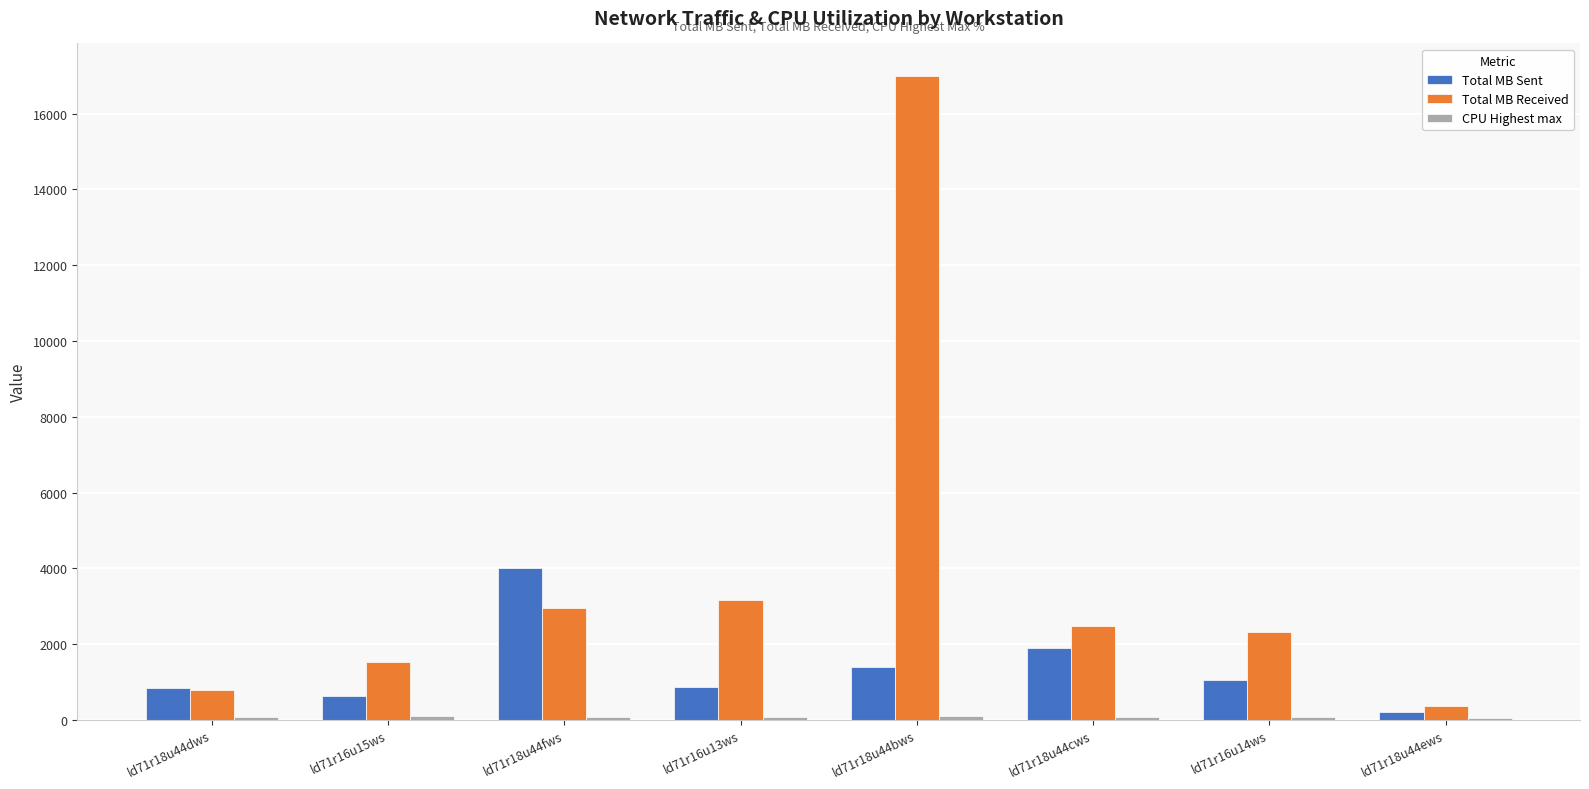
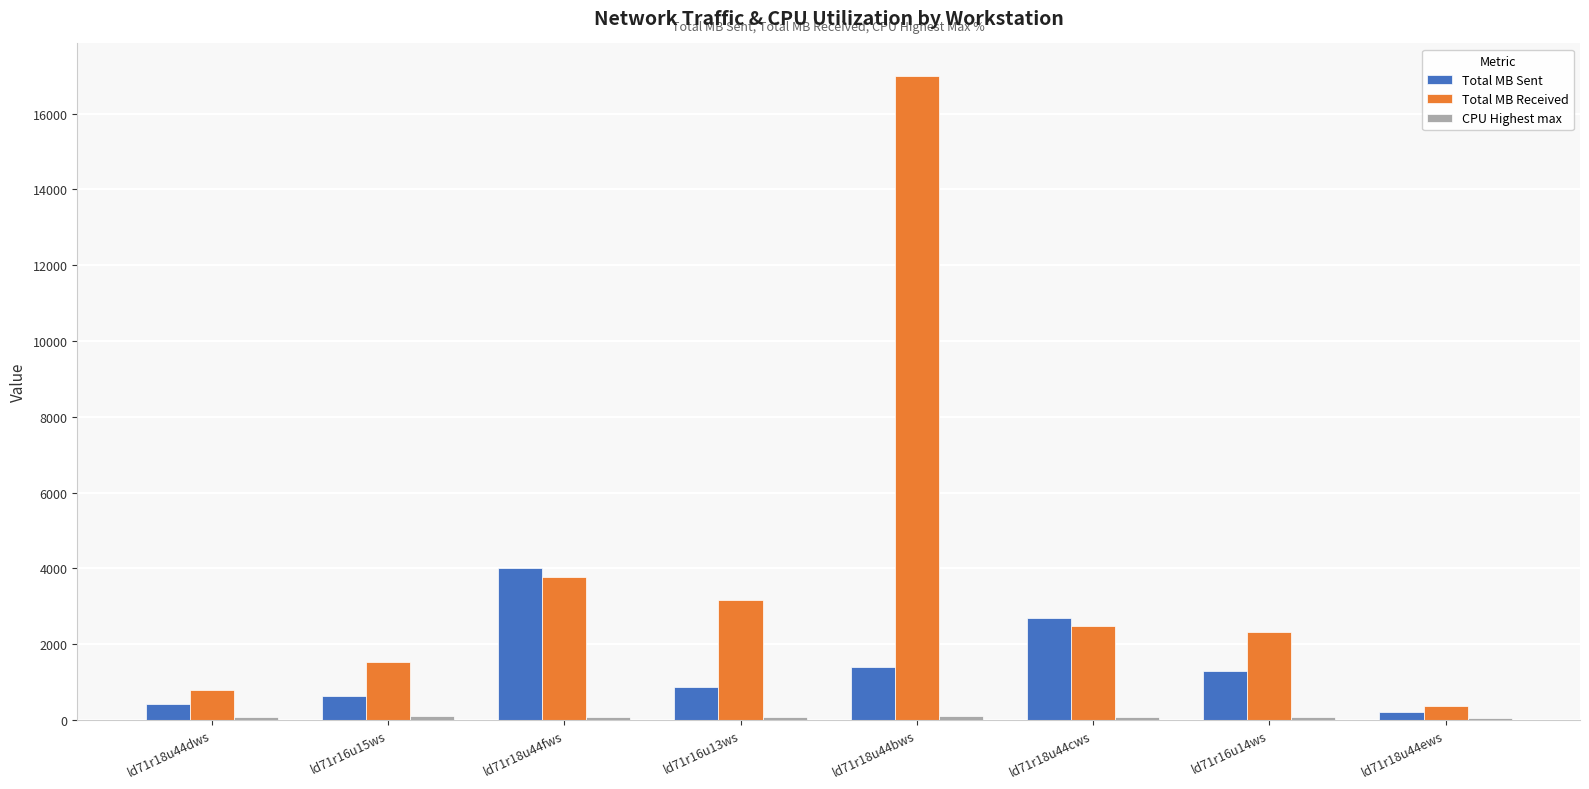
Total MB Sent, ld71r18u44dws: 800 -> 400
Total MB Received, ld71r18u44fws: 3000 -> 3800
Total MB Sent, ld71r18u44cws: 1900 -> 2700
Total MB Sent, ld71r16u14ws: 1100 -> 1300
